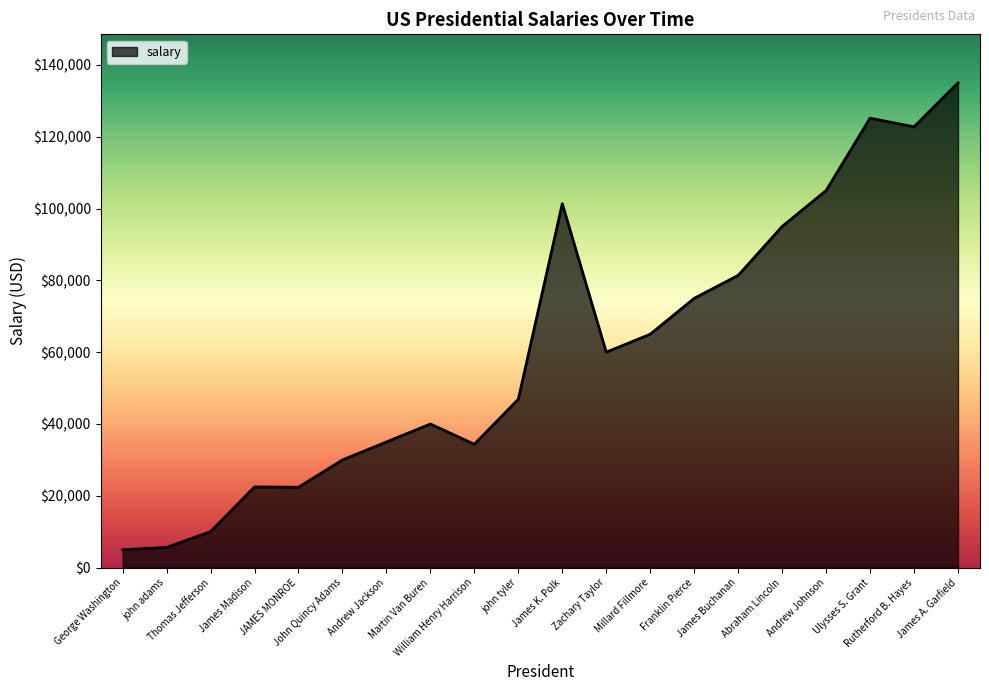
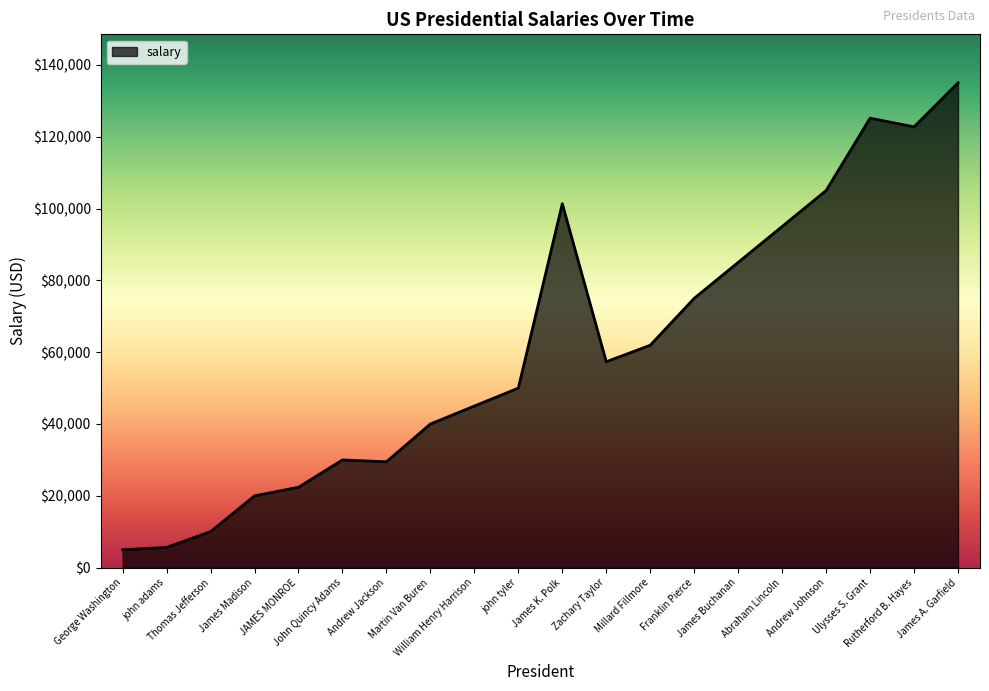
James Madison: $22,000 -> $20,000
Andrew Jackson: $35,000 -> $29,000
William Henry Harrison: $34,000 -> $45,000
john tyler: $47,000 -> $50,000
Zachary Taylor: $60,000 -> $57,000
Millard Fillmore: $65,000 -> $62,000
James Buchanan: $81,000 -> $85,000
